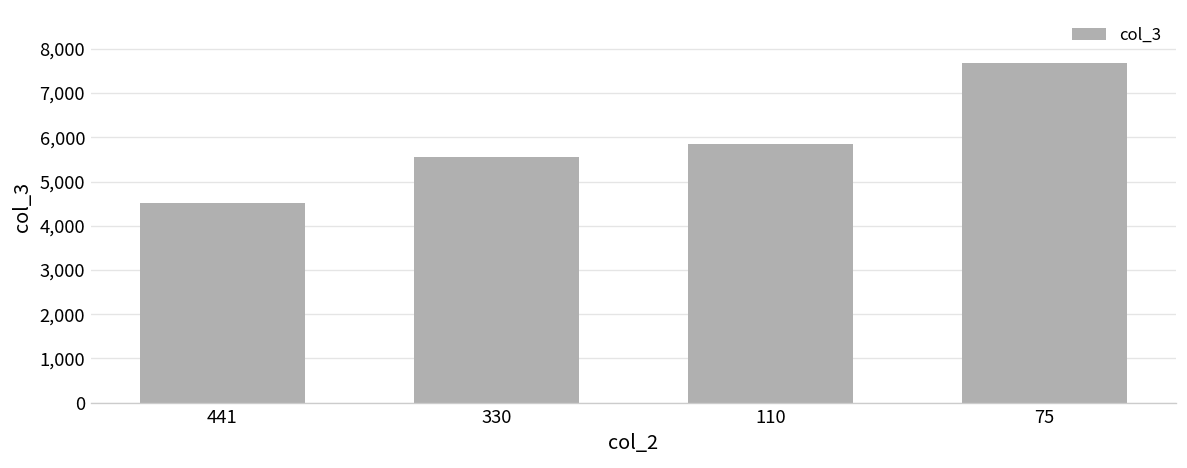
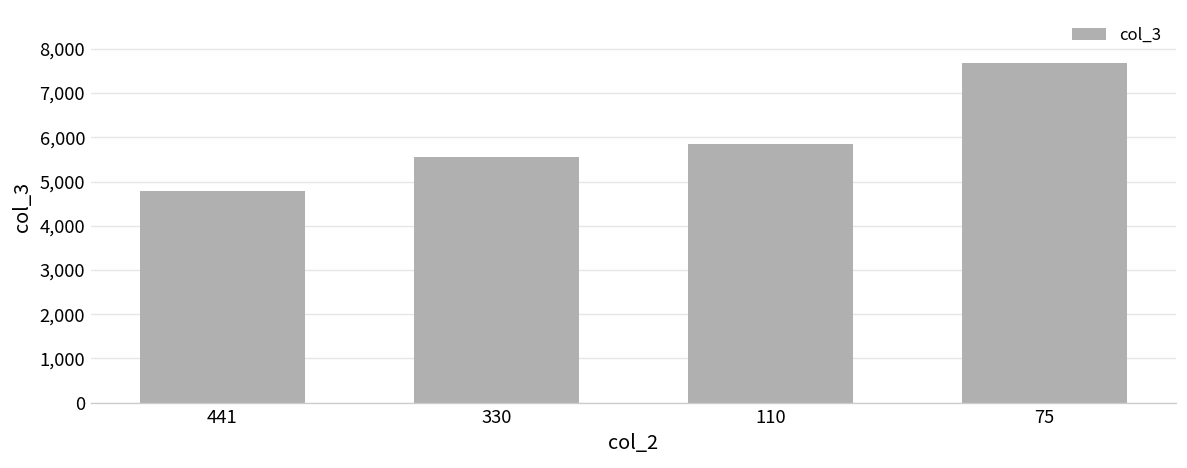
441: 4,500 -> 4,800
